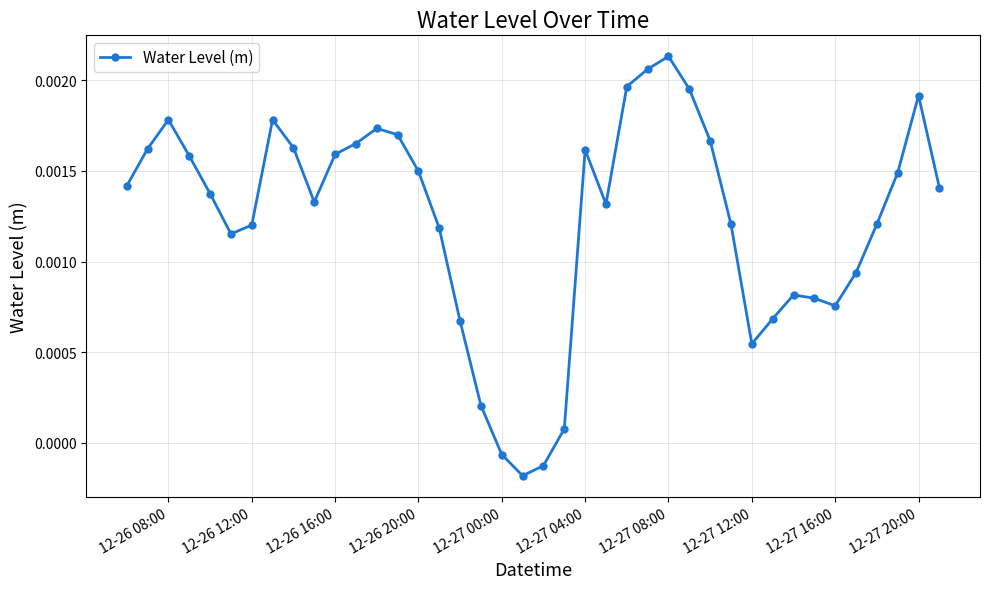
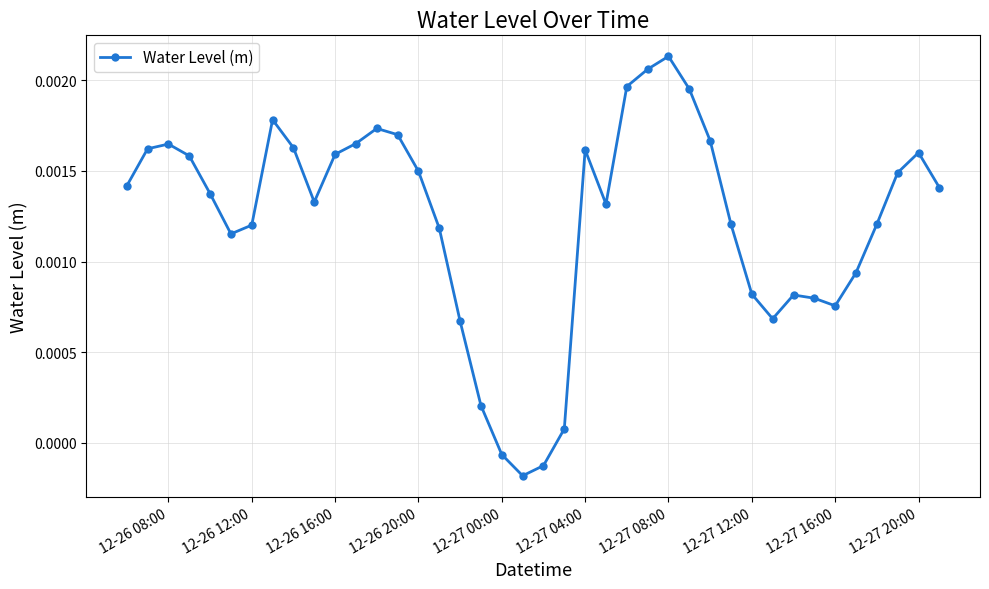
12-26 08:00: 0.00178 -> 0.00165
12-27 12:00: 0.00055 -> 0.00082
12-27 20:00: 0.00192 -> 0.00160
